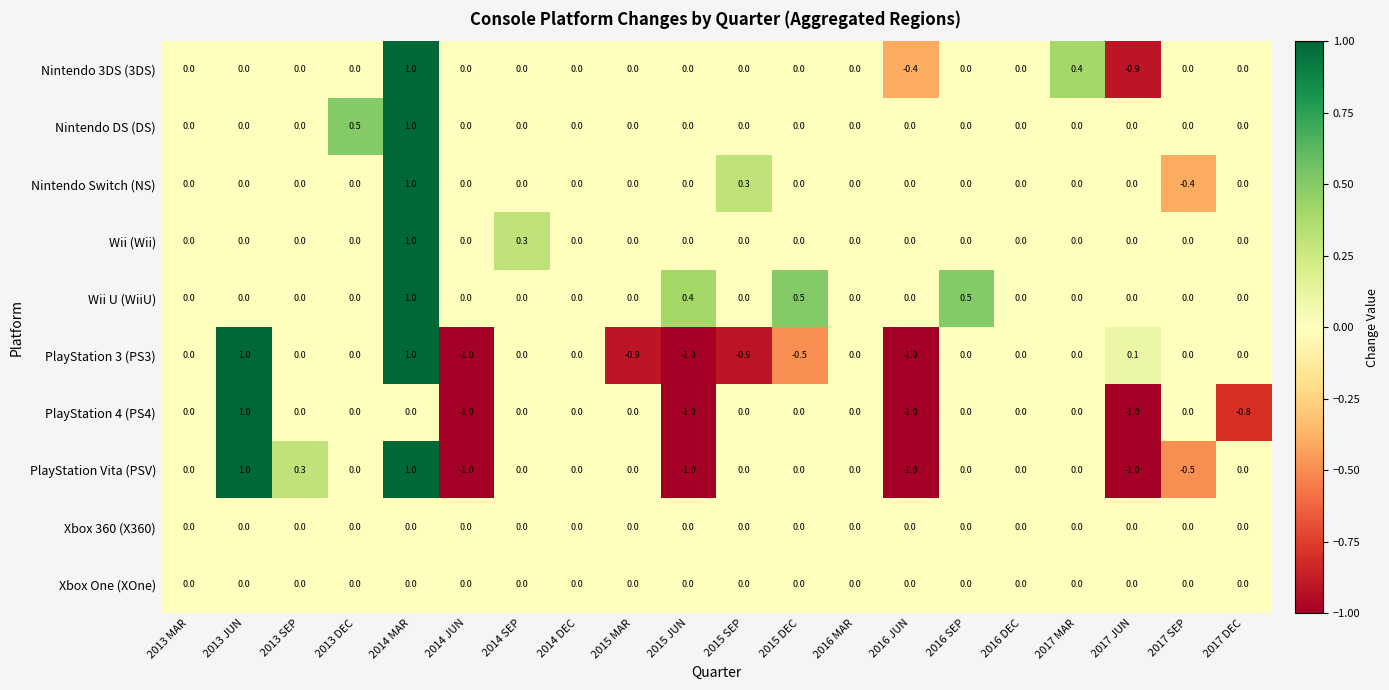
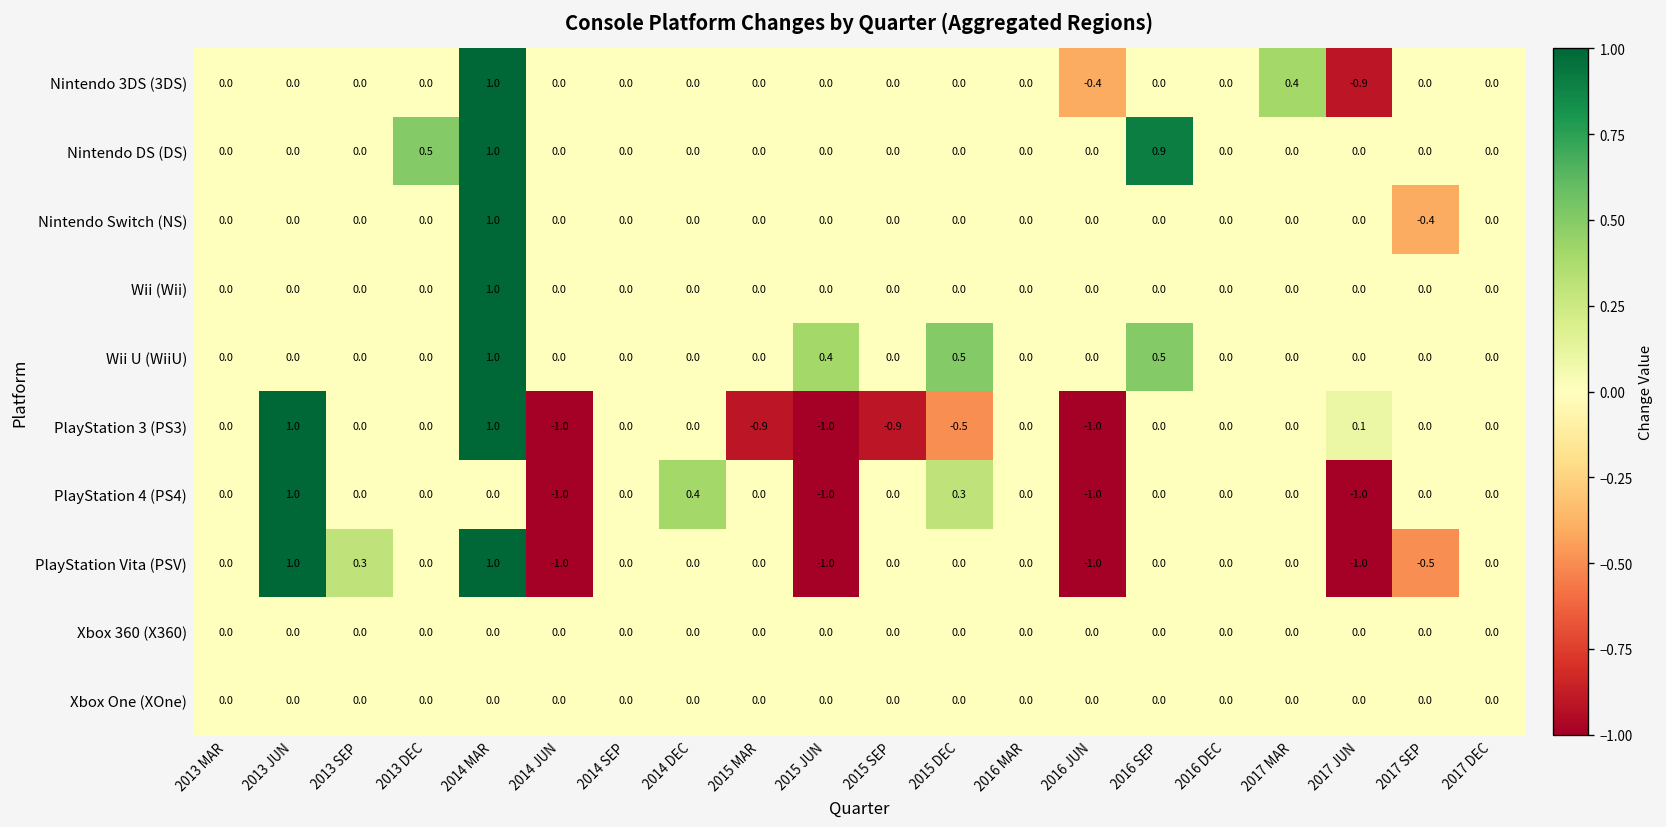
Nintendo DS (DS), 2016 SEP: 0.0 -> 0.9
Nintendo Switch (NS), 2015 SEP: 0.3 -> 0.0
Wii (Wii), 2014 SEP: 0.3 -> 0.0
PlayStation 4 (PS4), 2014 DEC: 0.0 -> 0.4
PlayStation 4 (PS4), 2015 DEC: 0.0 -> 0.3
PlayStation 4 (PS4), 2017 DEC: -0.8 -> 0.0
